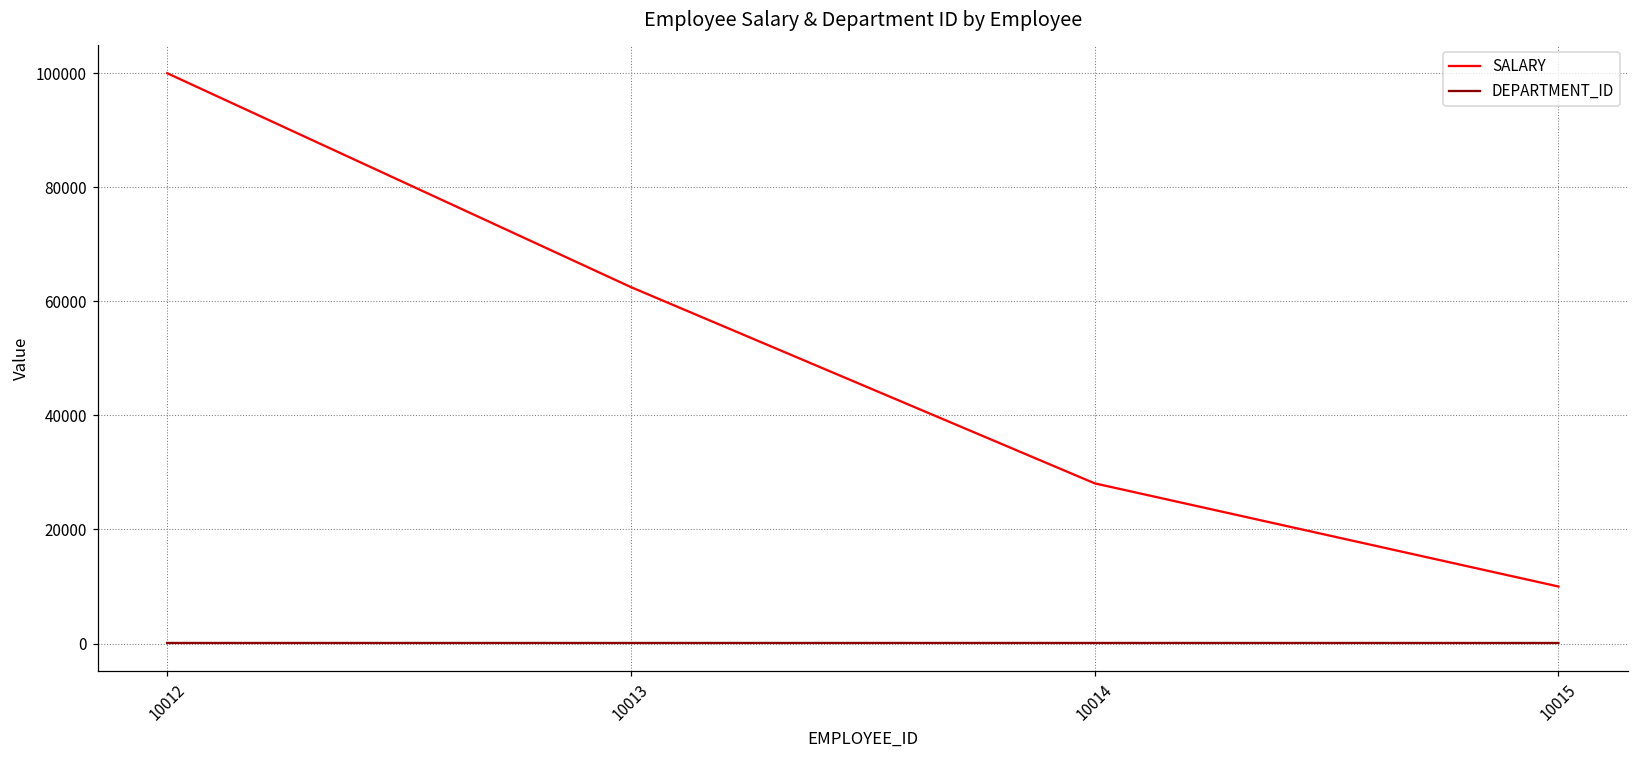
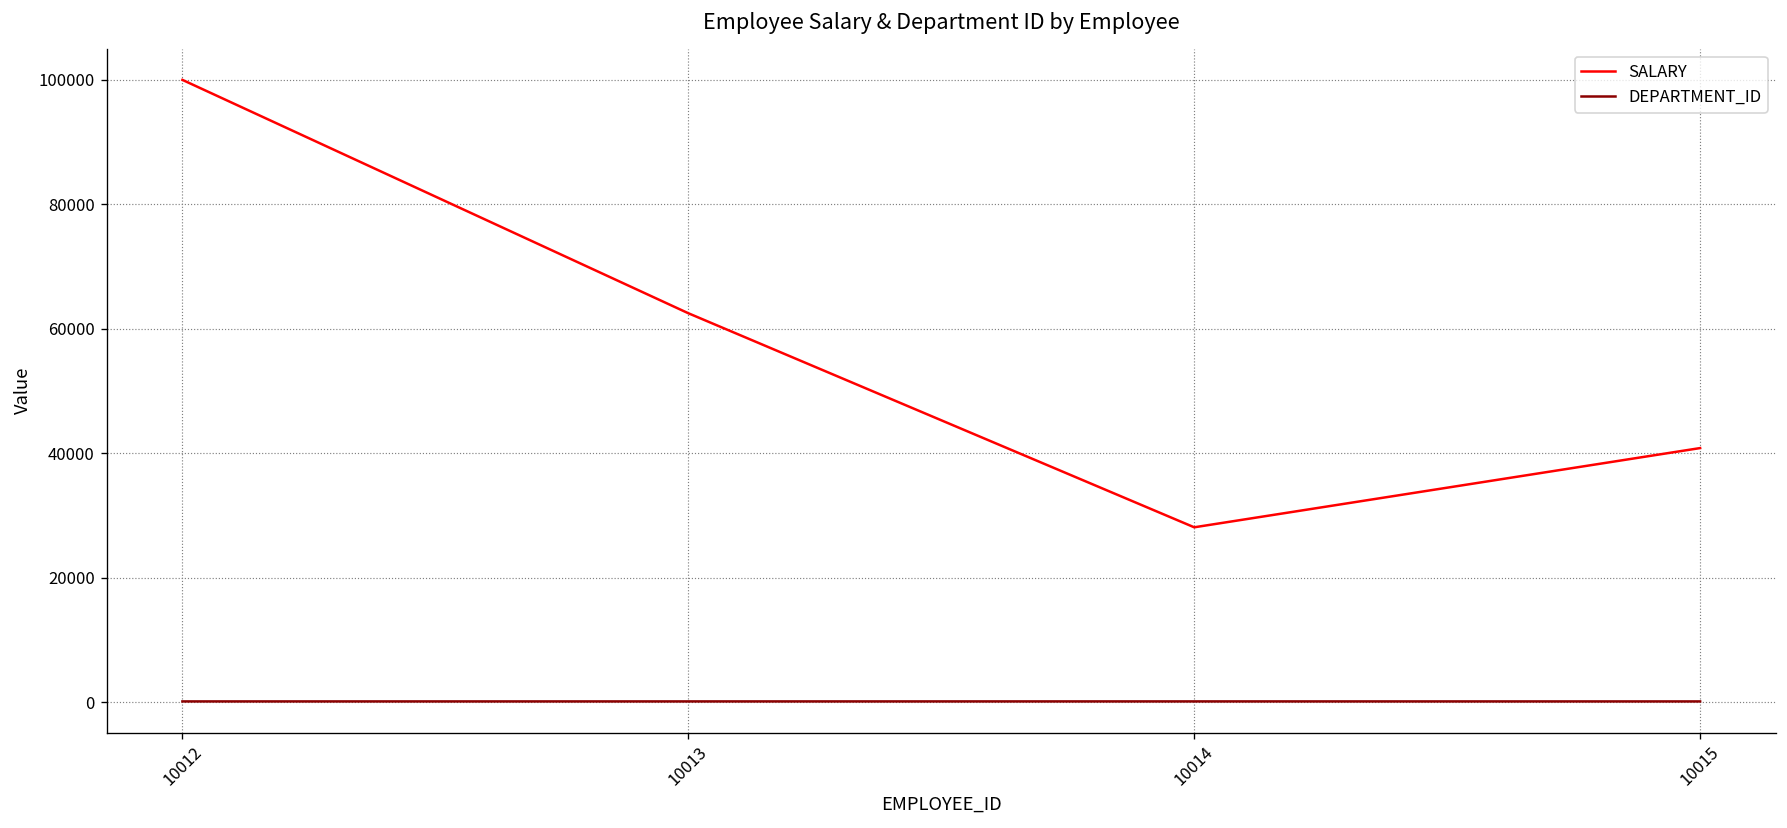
SALARY, 10015: 10000 -> 41000
